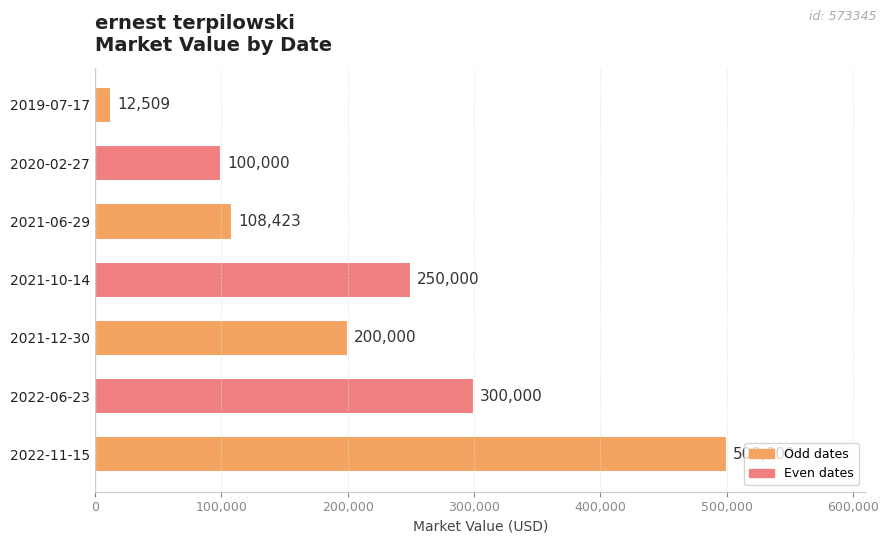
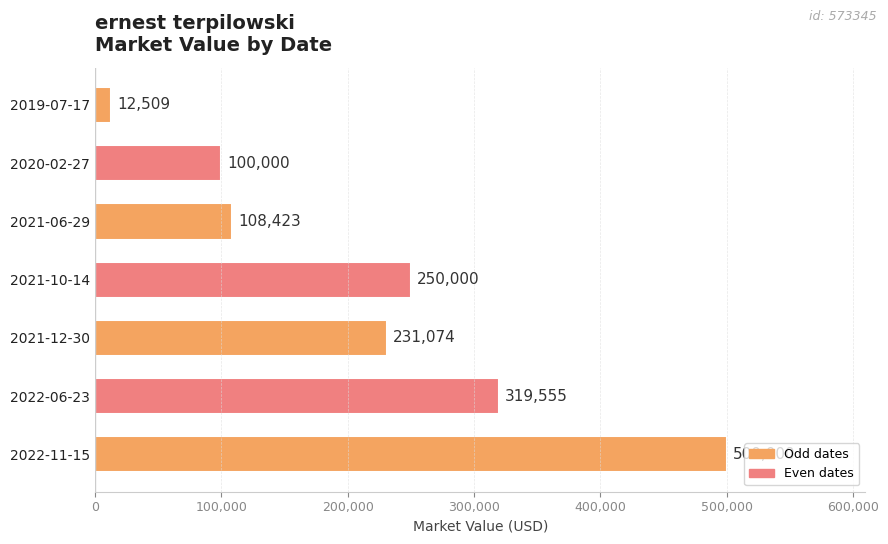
2021-12-30: 200,000 -> 231,074
2022-06-23: 300,000 -> 319,555
